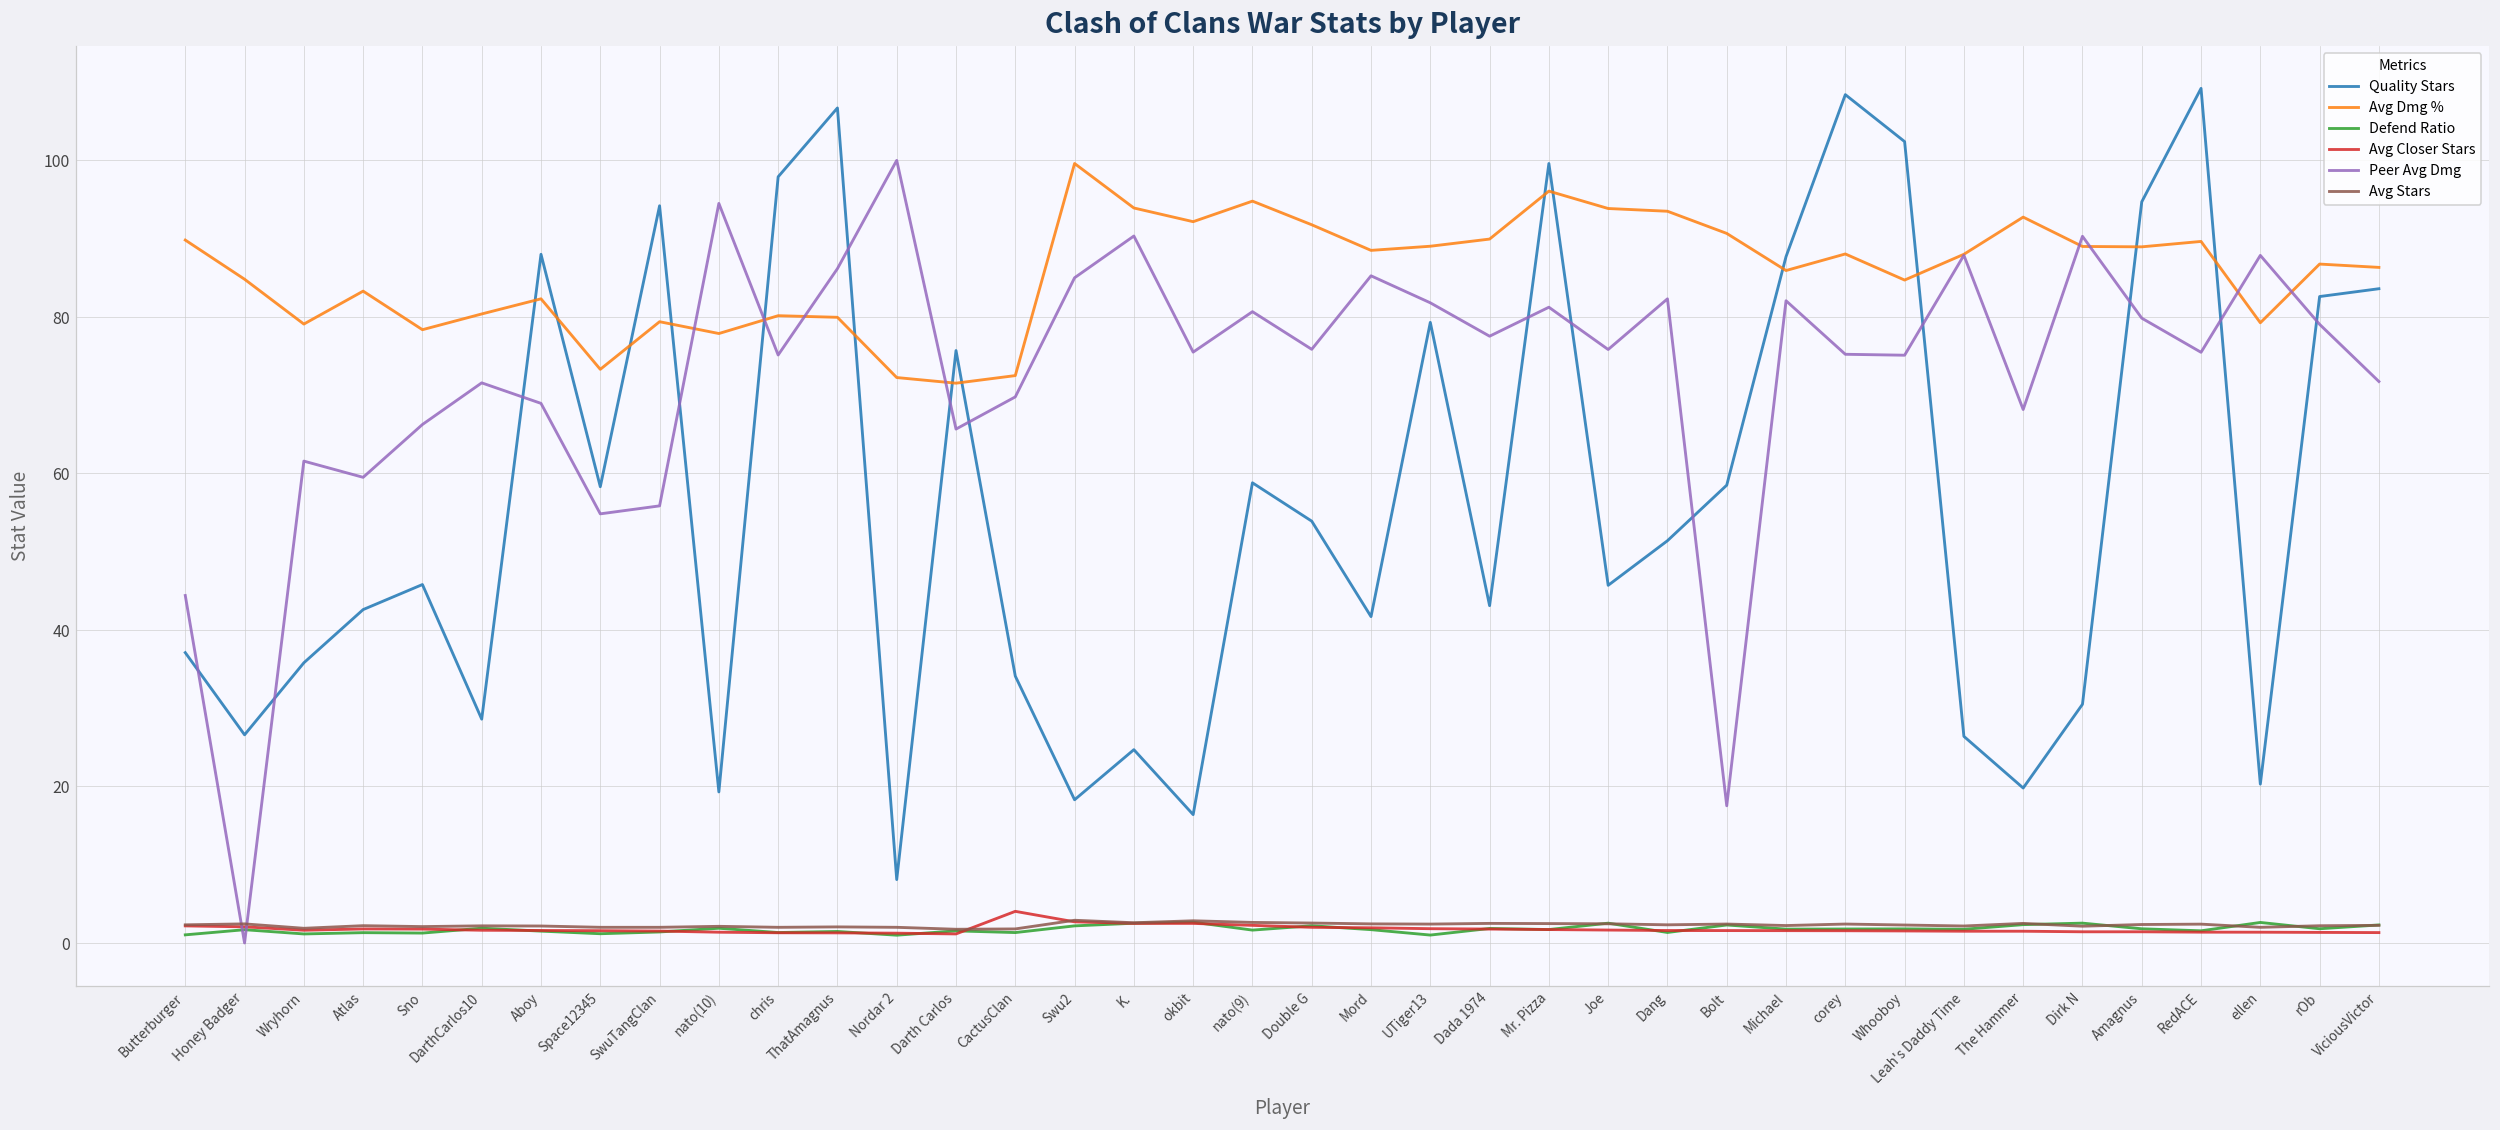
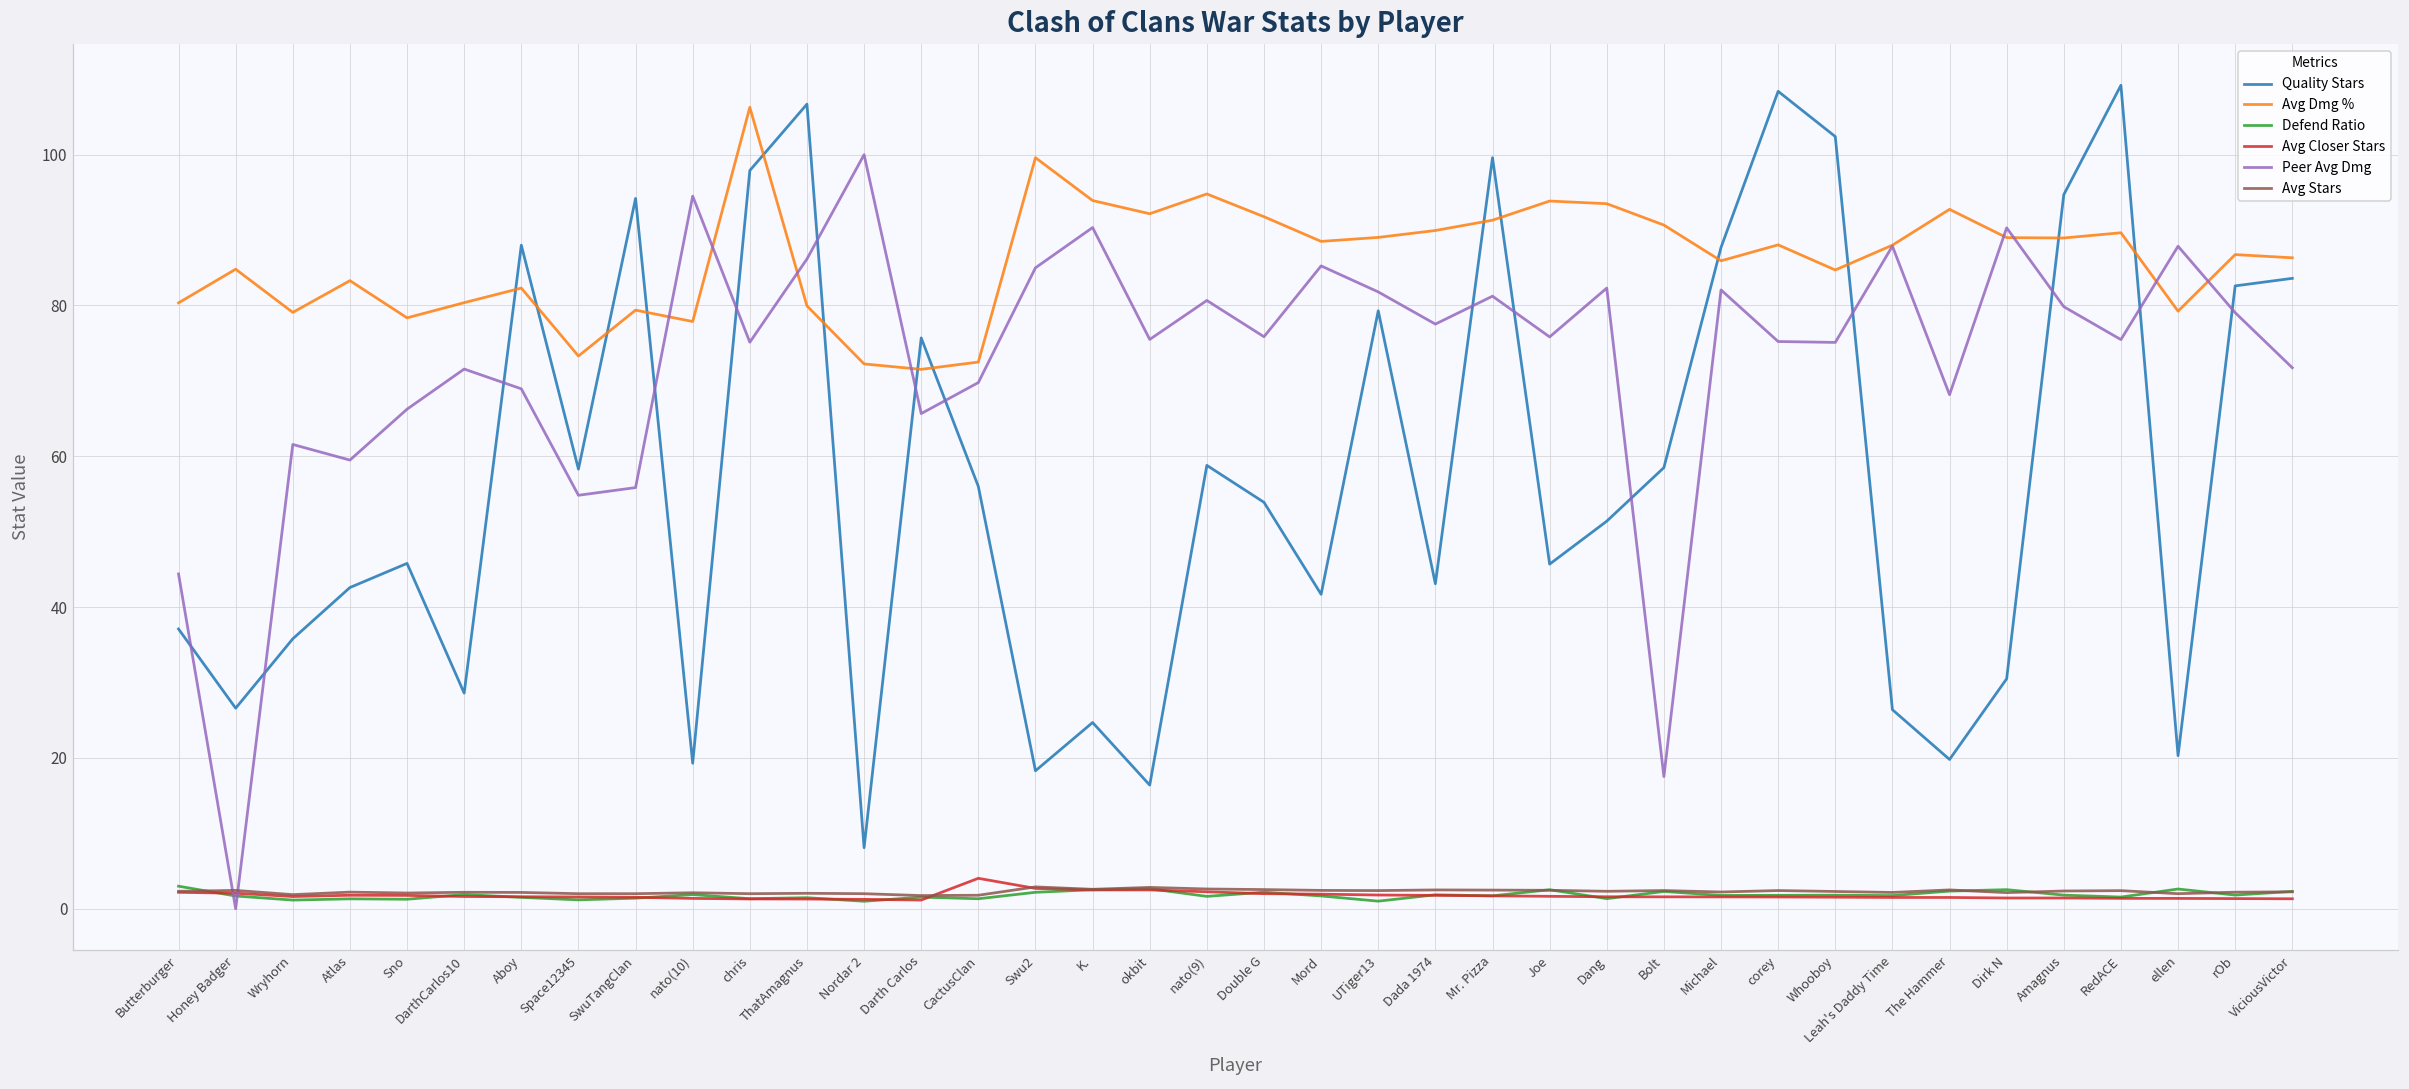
Avg Dmg %, Butterburger: 90 -> 80
Defend Ratio, Butterburger: 1 -> 3
Avg Dmg %, chris: 80 -> 106
Quality Stars, CactusClan: 34 -> 56
Avg Dmg %, Mr. Pizza: 96 -> 91
